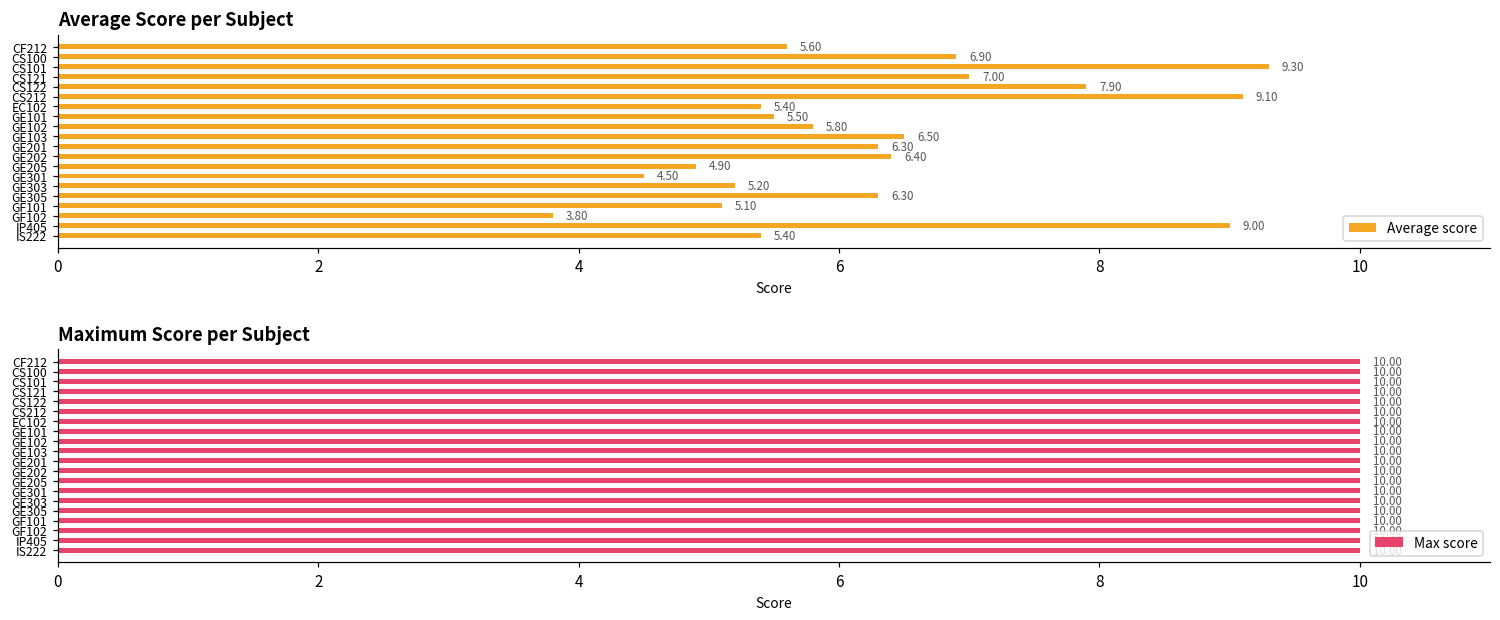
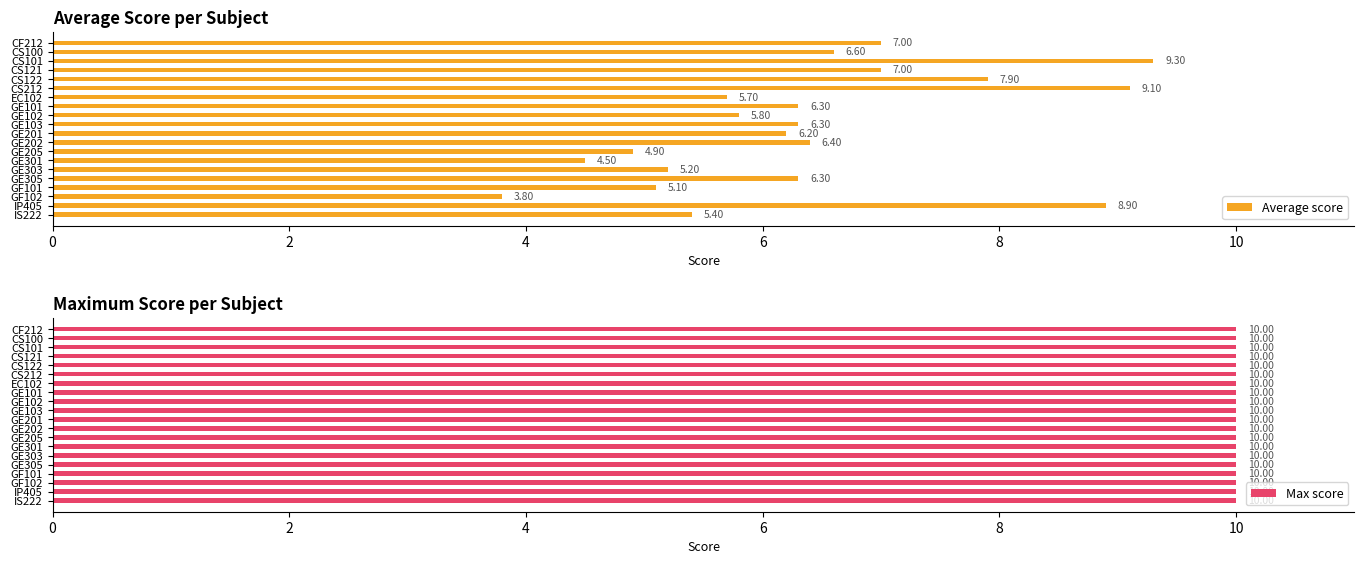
Average Score per Subject, CF212: 5.60 -> 7.00
Average Score per Subject, CS100: 6.90 -> 6.60
Average Score per Subject, EC102: 5.40 -> 5.70
Average Score per Subject, GE101: 5.50 -> 6.30
Average Score per Subject, GE103: 6.50 -> 6.30
Average Score per Subject, GE201: 6.30 -> 6.20
Average Score per Subject, IP405: 9.00 -> 8.90
